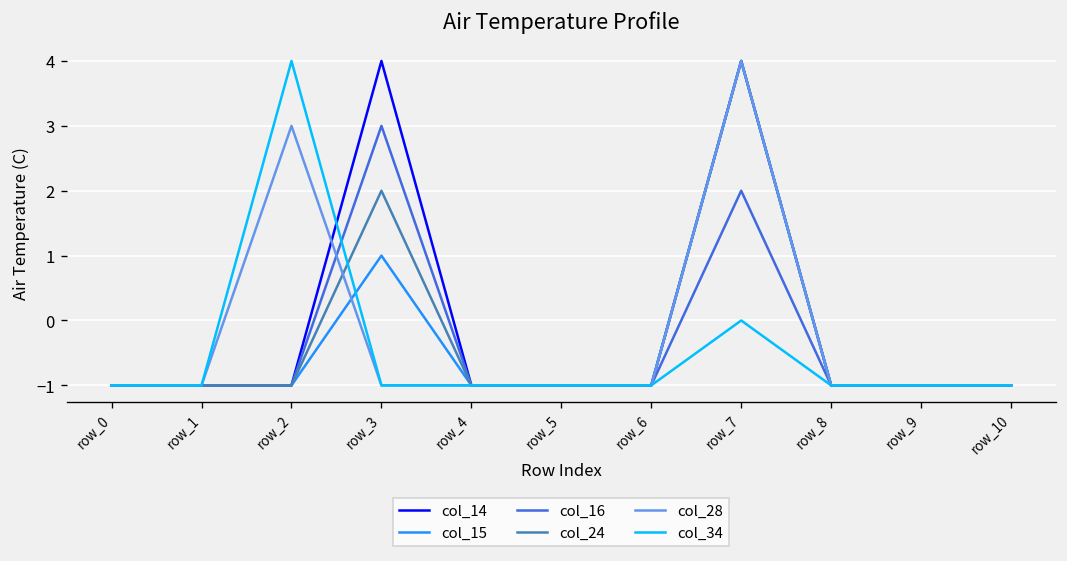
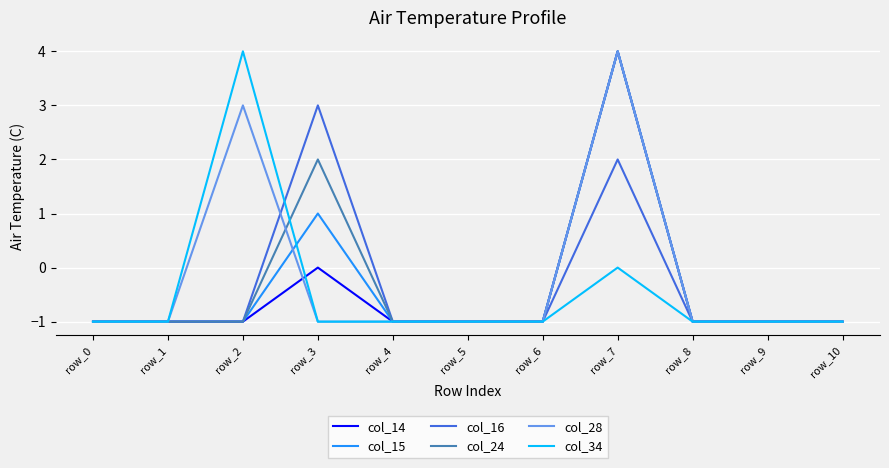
col_14, row_3: 4 -> 0
